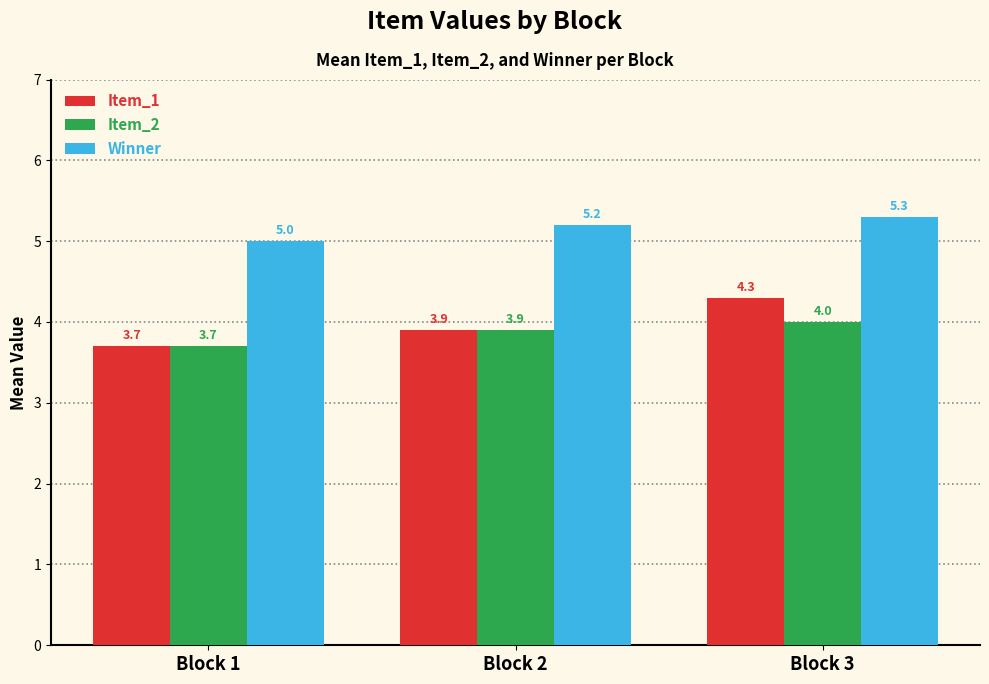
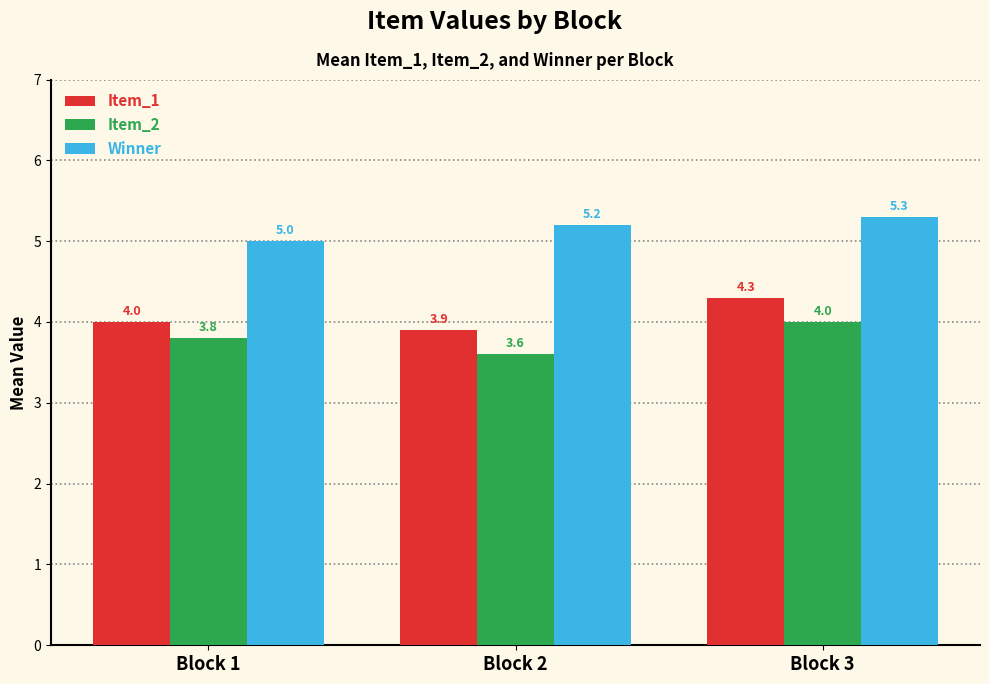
Item_1, Block 1: 3.7 -> 4.0
Item_2, Block 1: 3.7 -> 3.8
Item_2, Block 2: 3.9 -> 3.6
